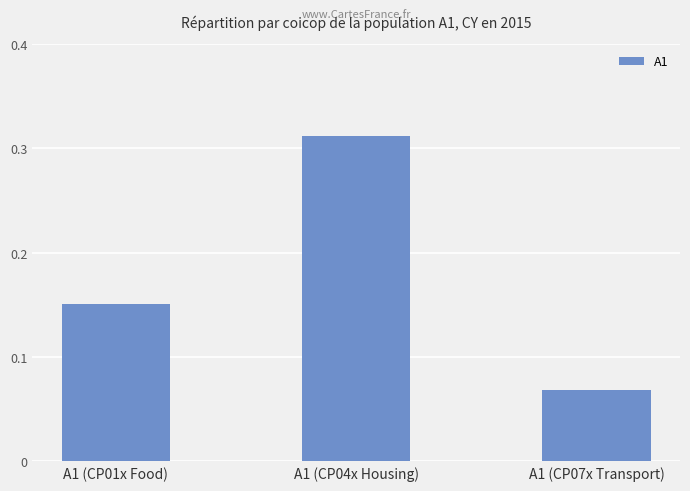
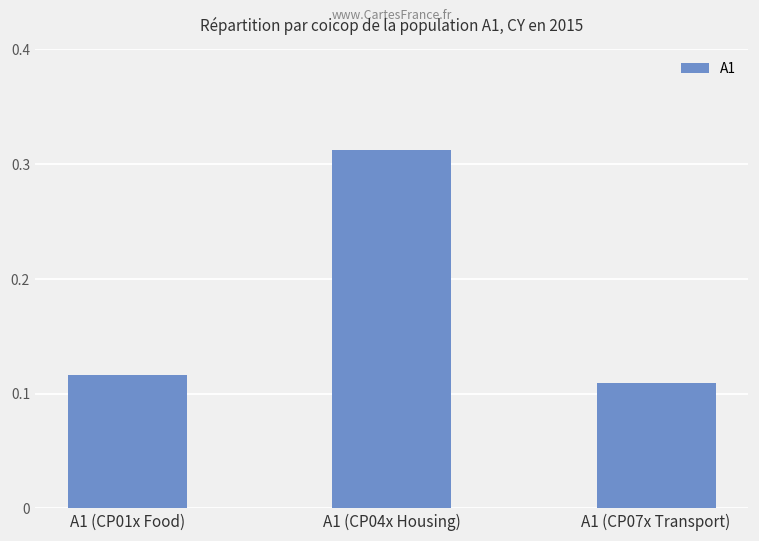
A1 (CP01x Food): 0.151 -> 0.116
A1 (CP07x Transport): 0.068 -> 0.109
